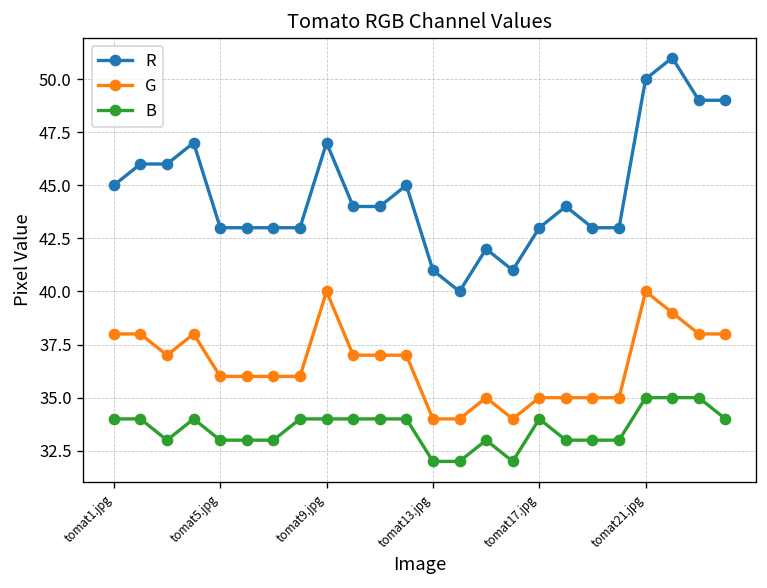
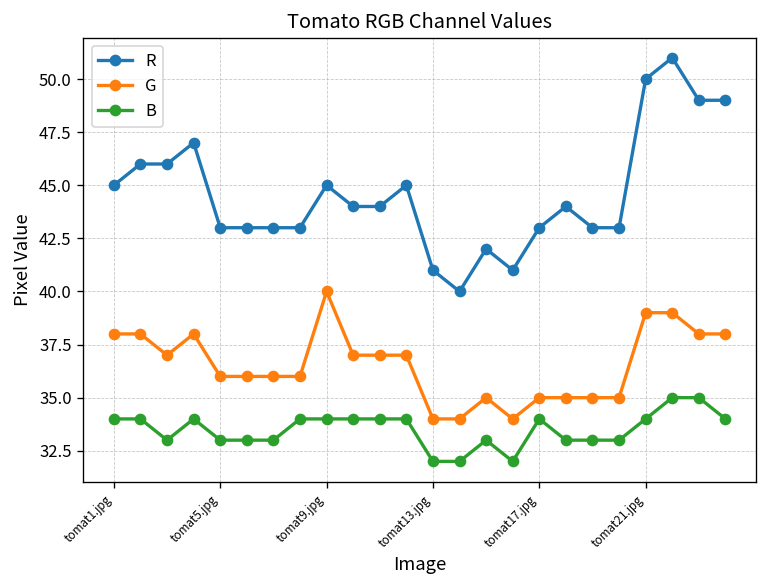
R, tomat9.jpg: 47 -> 45
G, tomat21.jpg: 40 -> 39
B, tomat21.jpg: 35 -> 34
